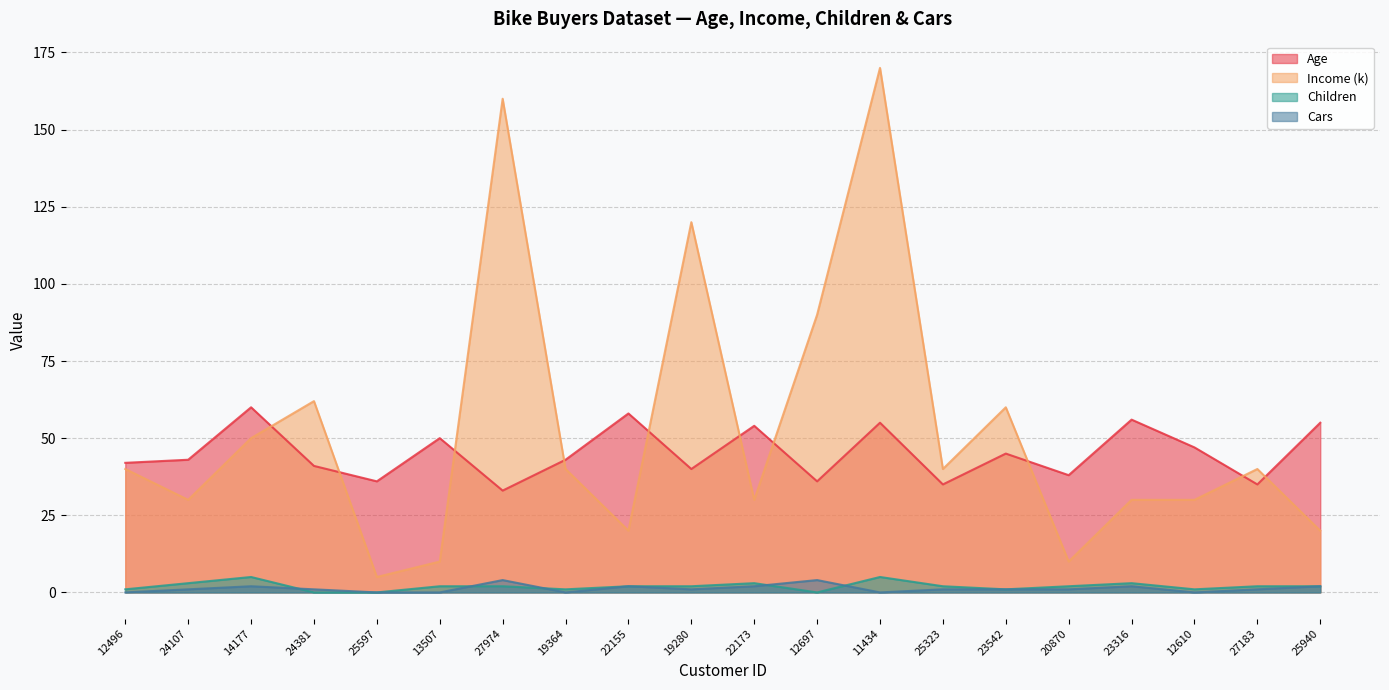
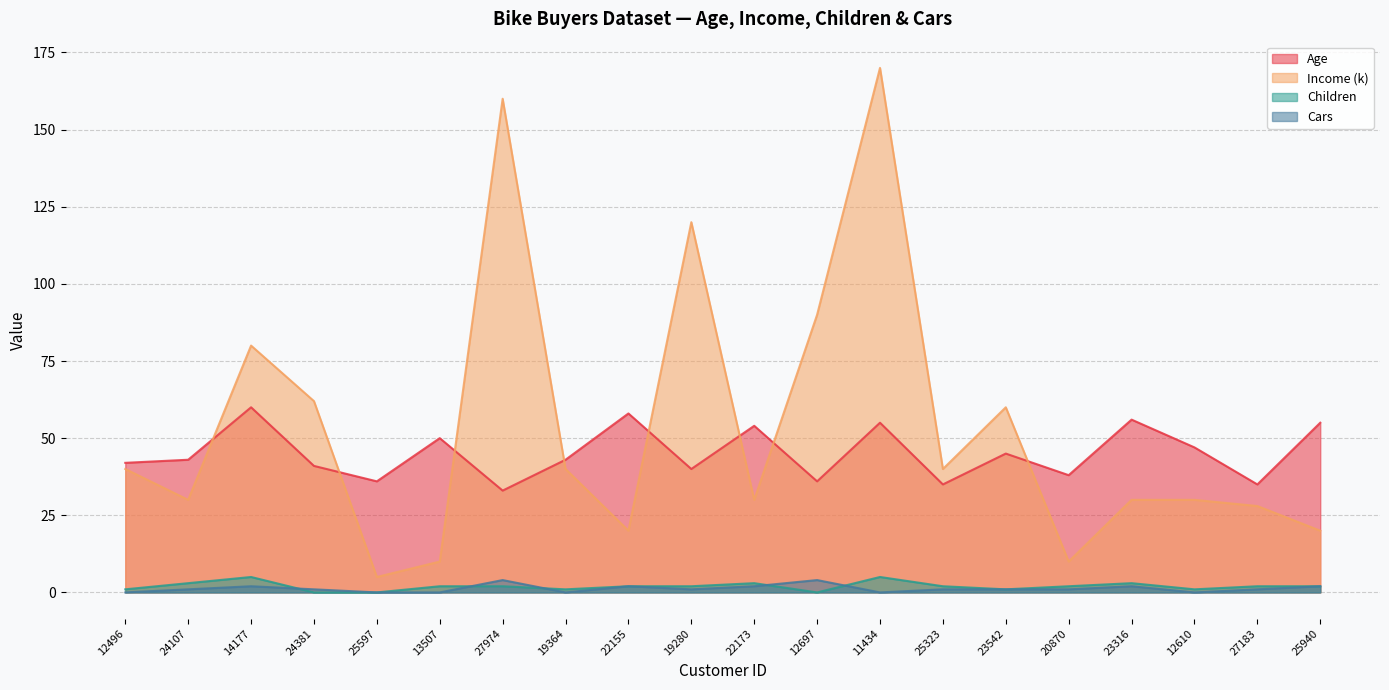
Income (k), 14177: 50 -> 80
Income (k), 27183: 40 -> 28
